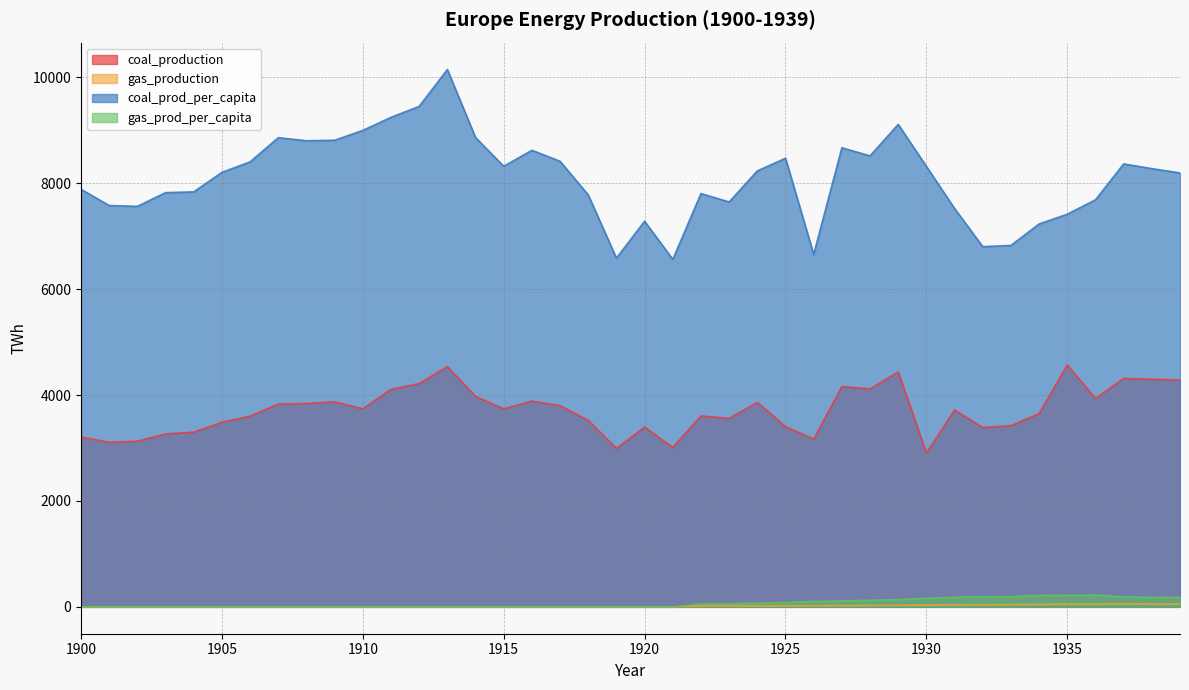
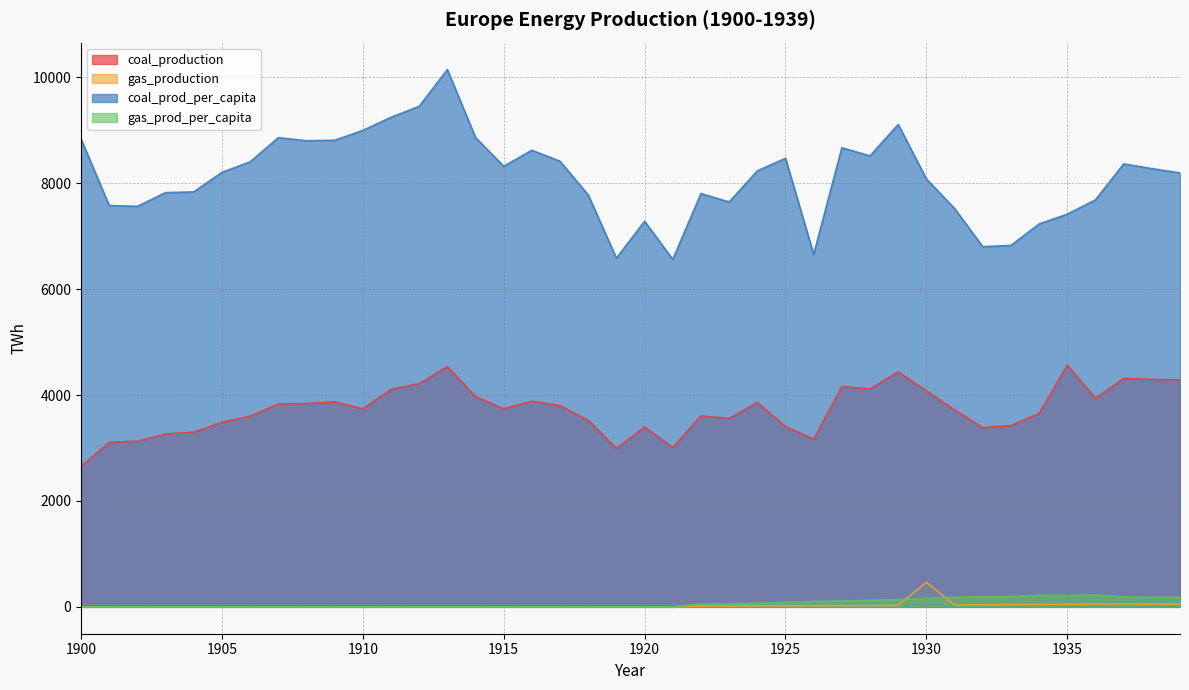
coal_production, 1900: 3200 -> 2700
coal_prod_per_capita, 1900: 7900 -> 8800
coal_production, 1930: 2900 -> 4100
gas_production, 1930: 0 -> 500
coal_prod_per_capita, 1930: 8300 -> 8100
